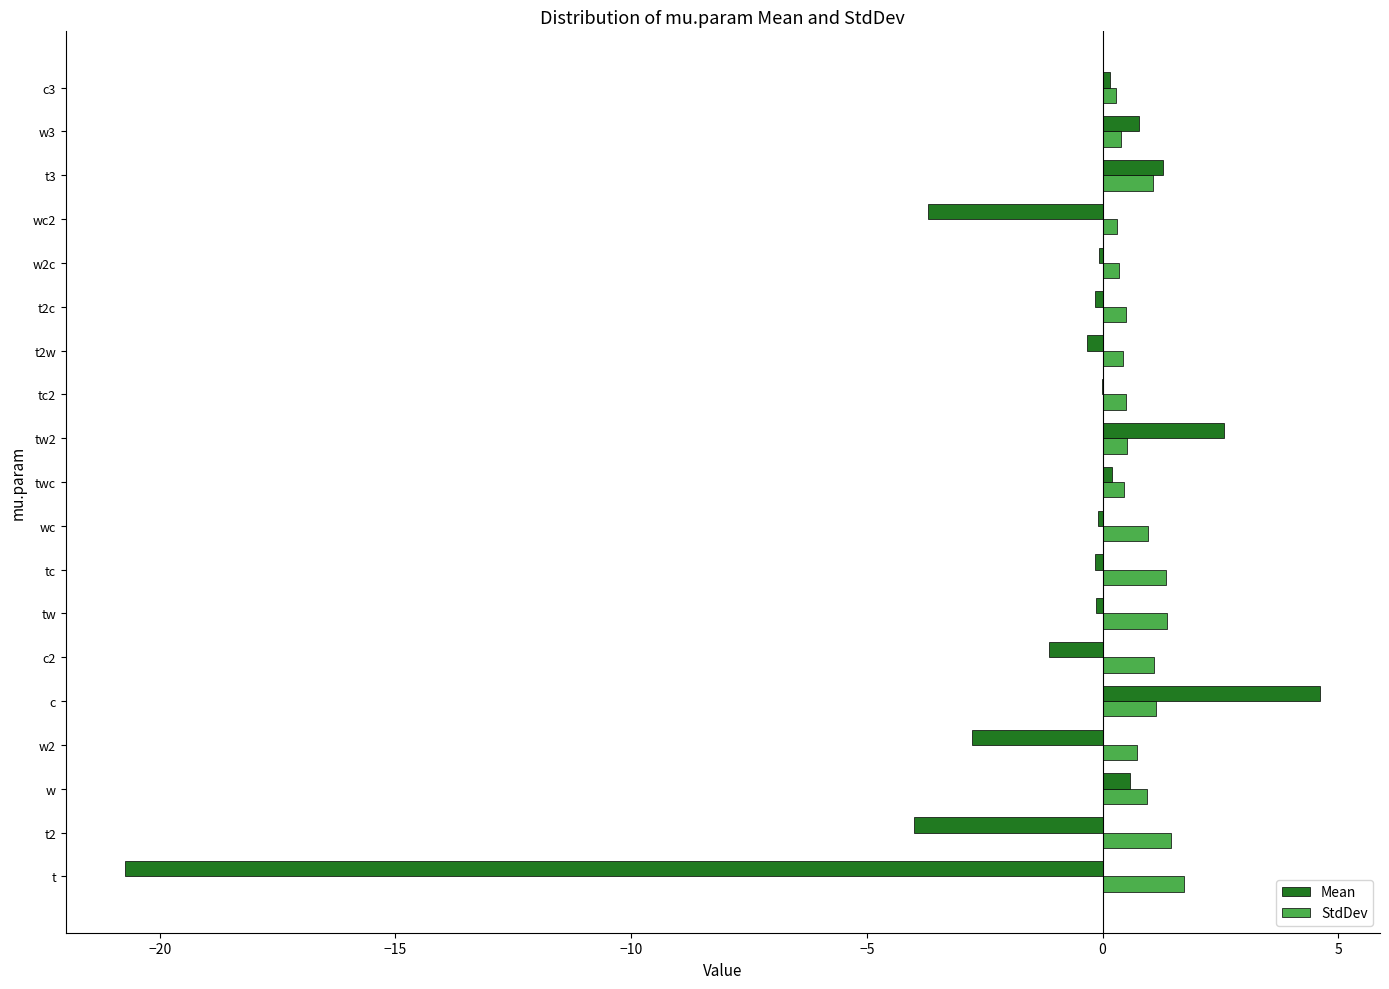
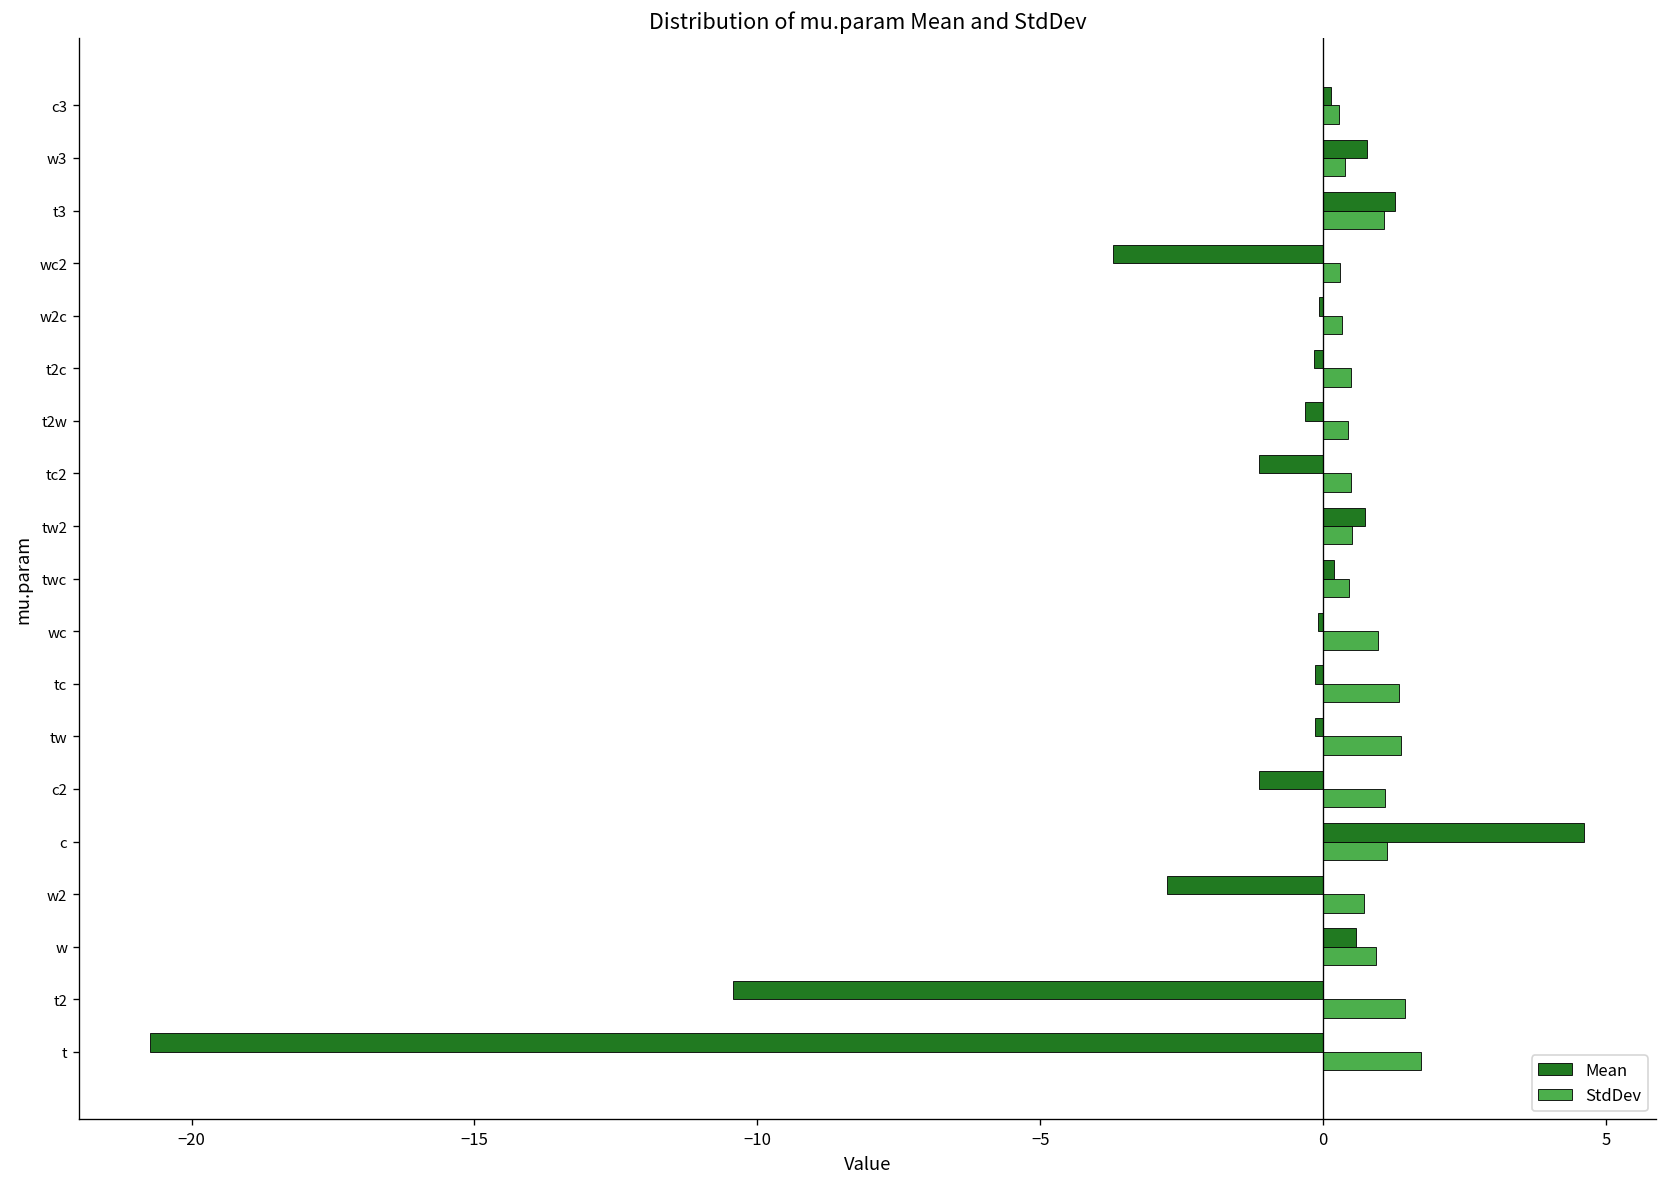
Mean, tc2: 0.0 -> -1.1
Mean, tw2: 2.6 -> 0.7
Mean, t2: -4.0 -> -10.4
